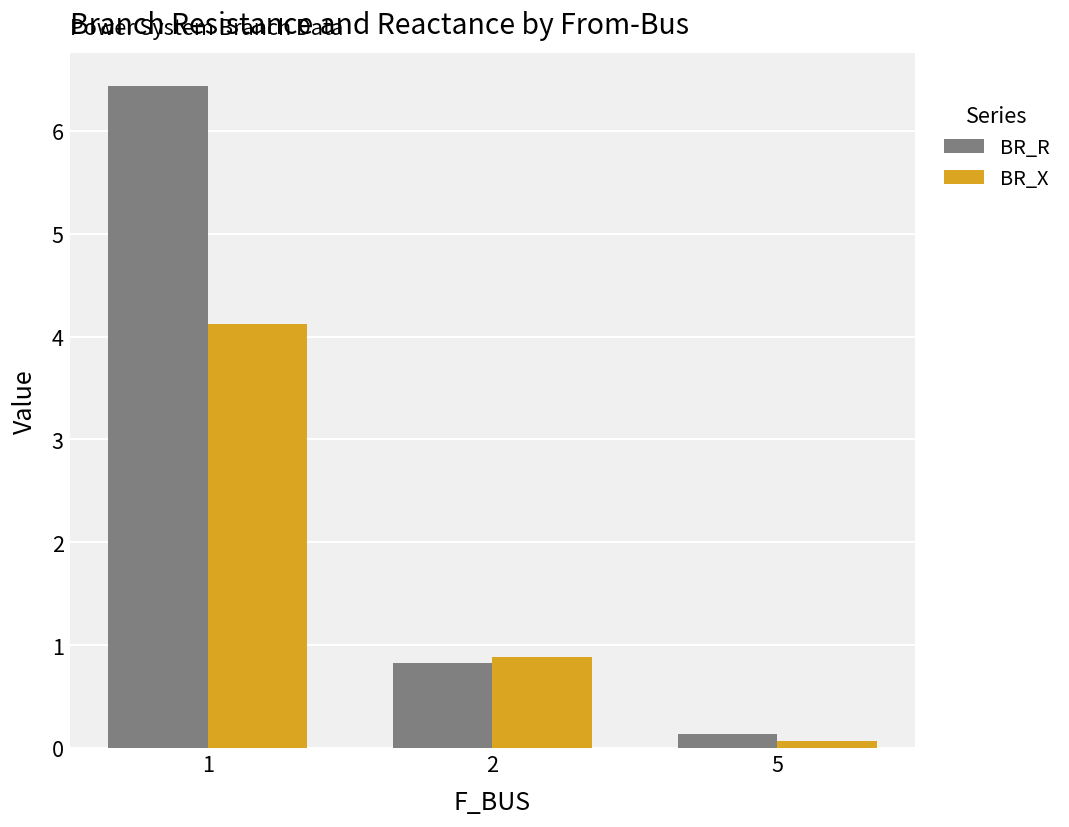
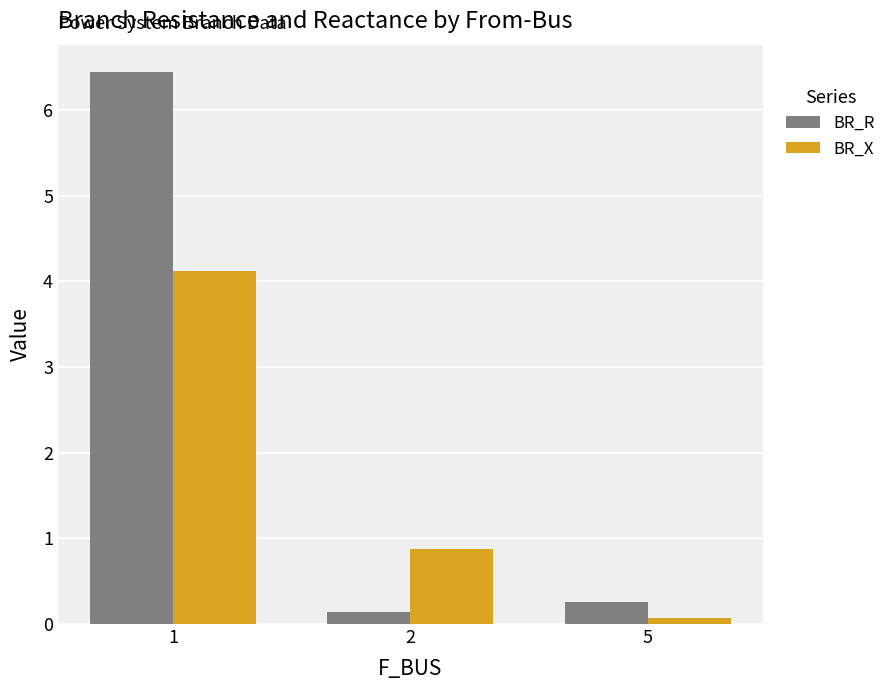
BR_R, 2: 0.8 -> 0.1
BR_R, 5: 0.1 -> 0.3
